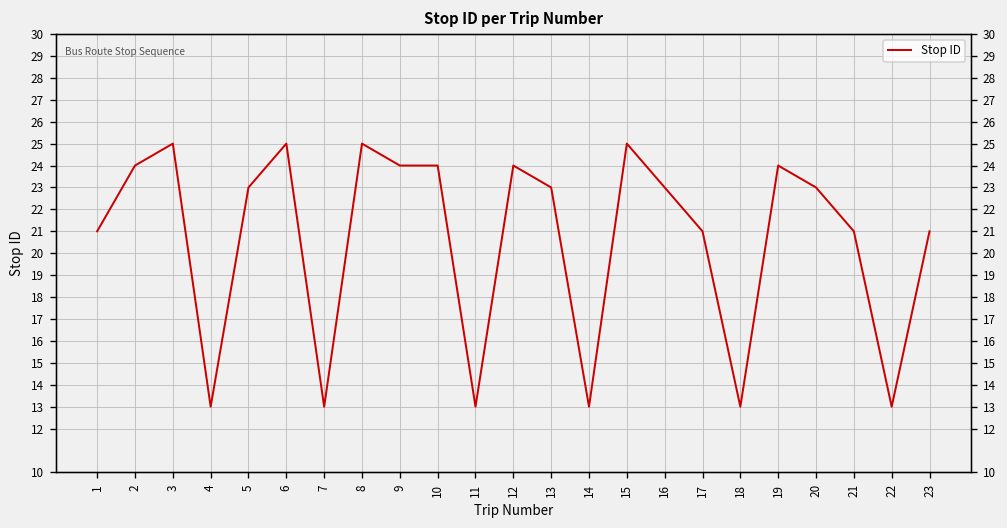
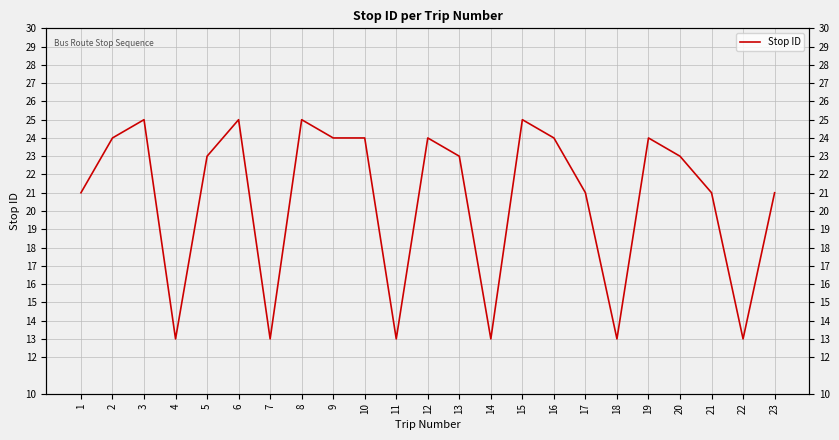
16: 23 -> 24
